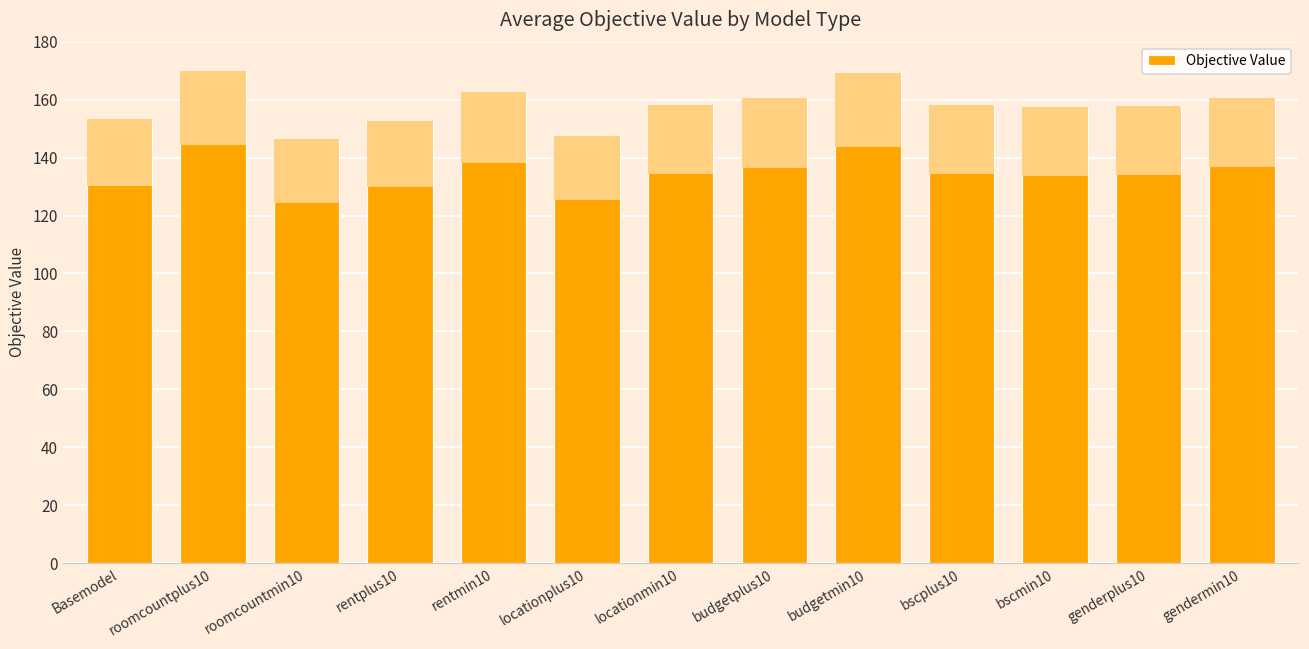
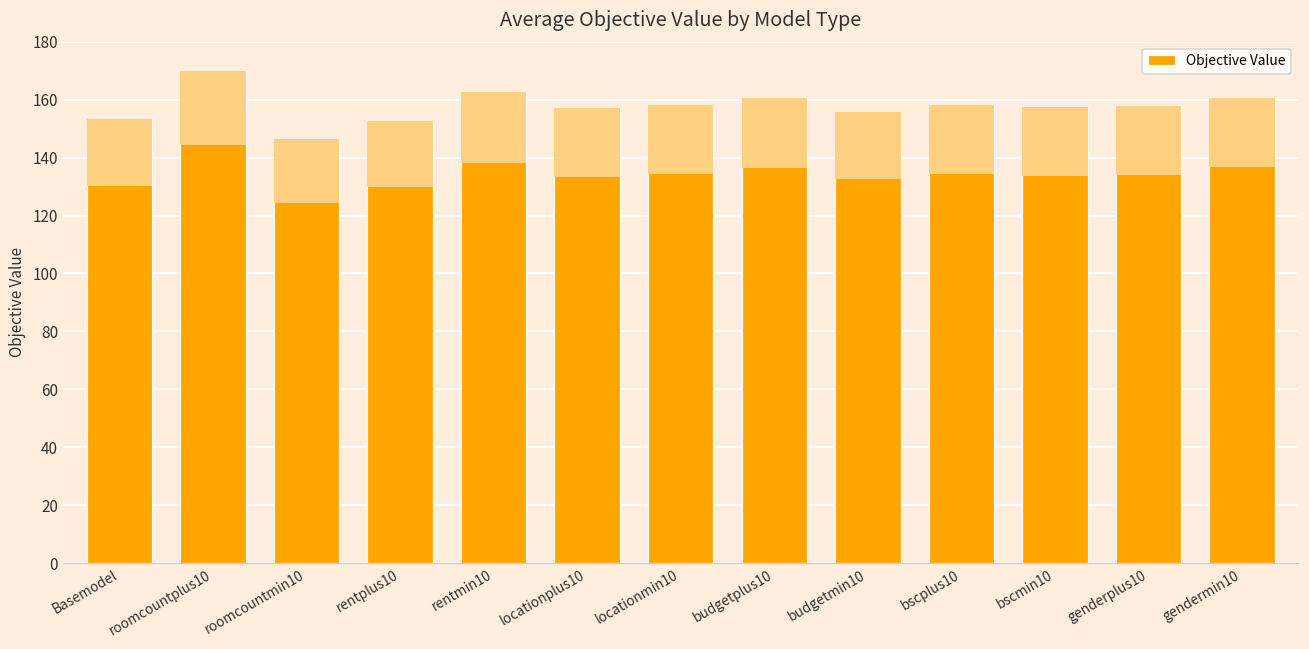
Objective Value, locationplus10: 147 -> 157
Objective Value, budgetmin10: 169 -> 156
